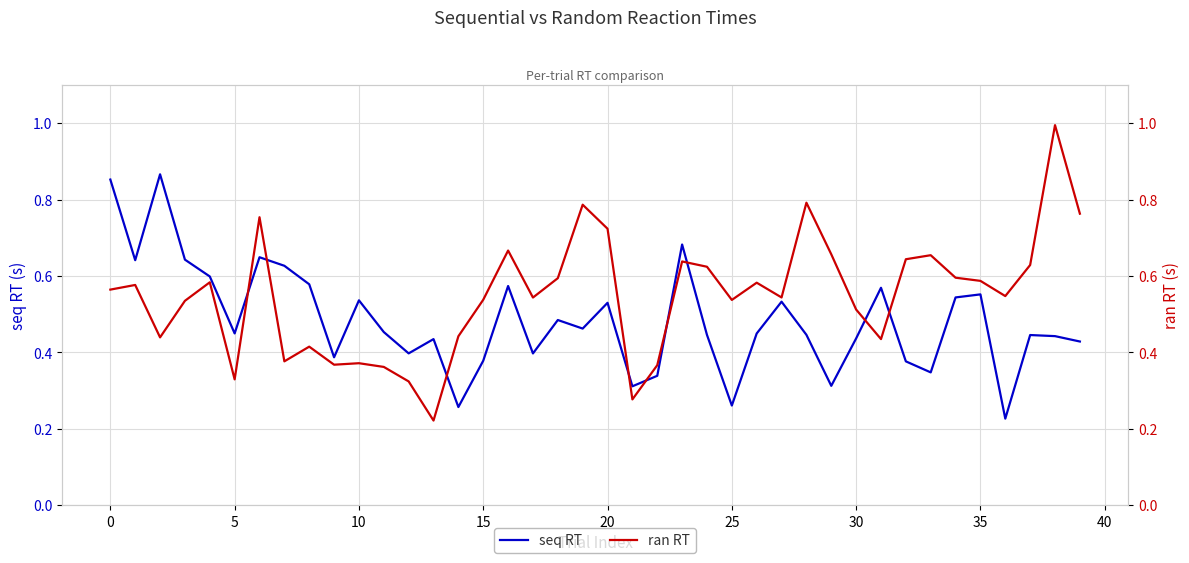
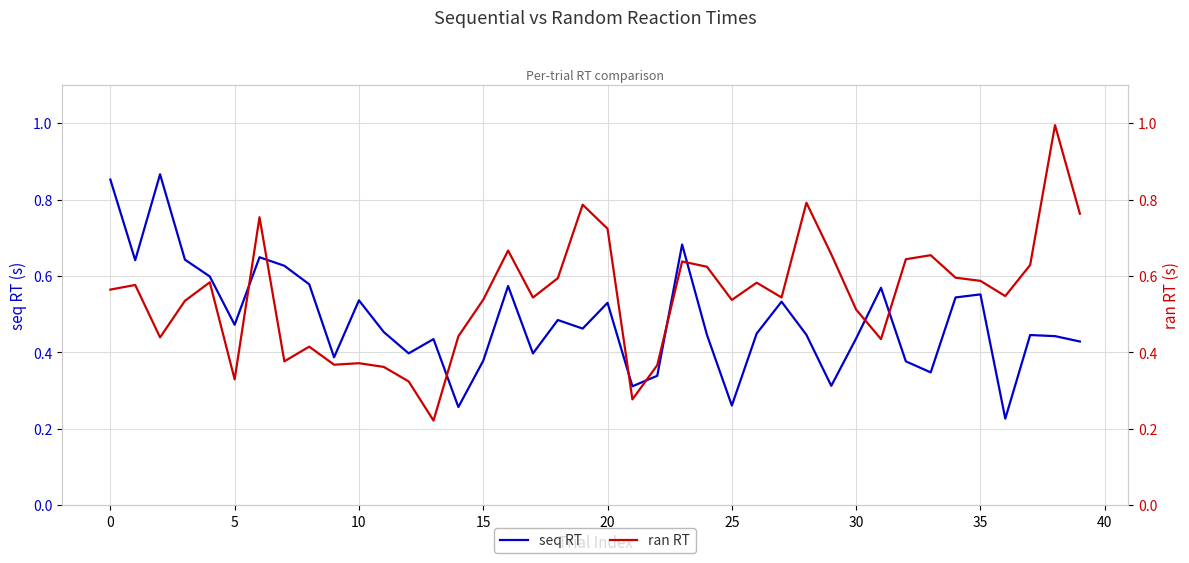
seq RT, 5: 0.45 -> 0.47
